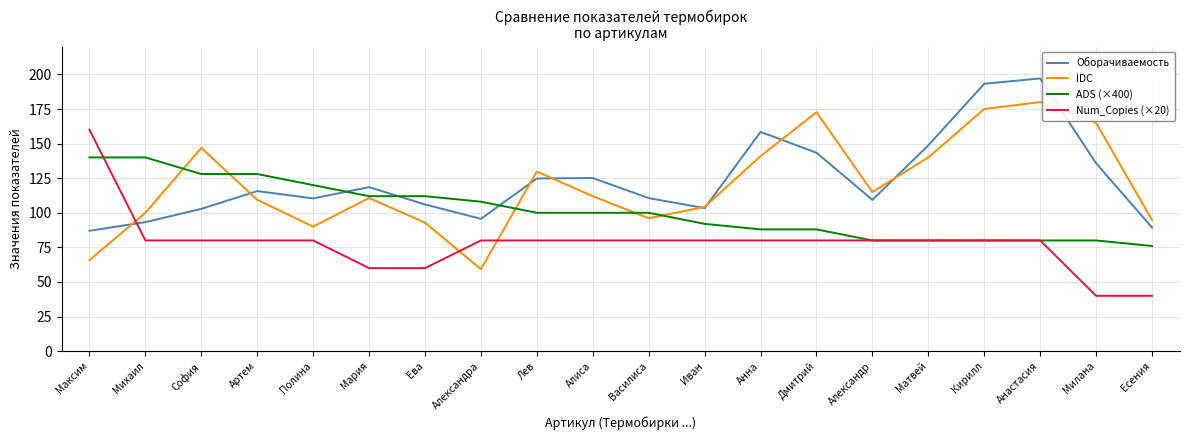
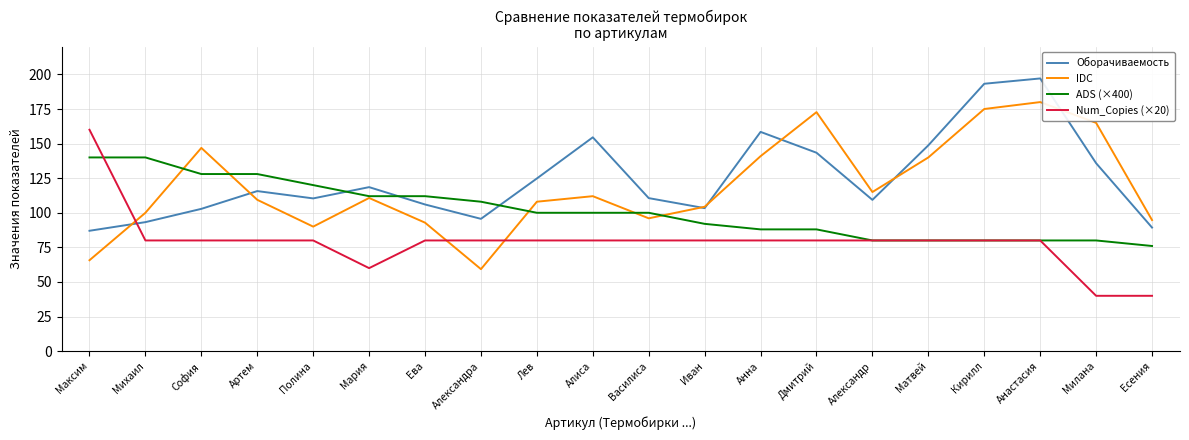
Num_Copies (×20), Ева: 60 -> 80
IDC, Лев: 130 -> 108
Оборачиваемость, Алиса: 125 -> 155
